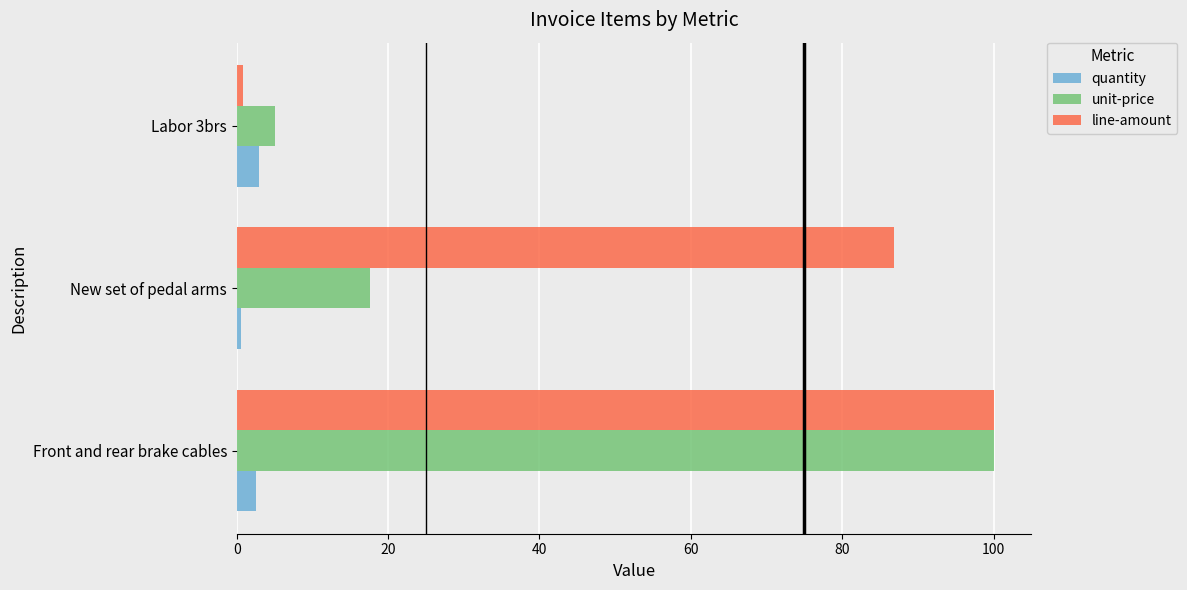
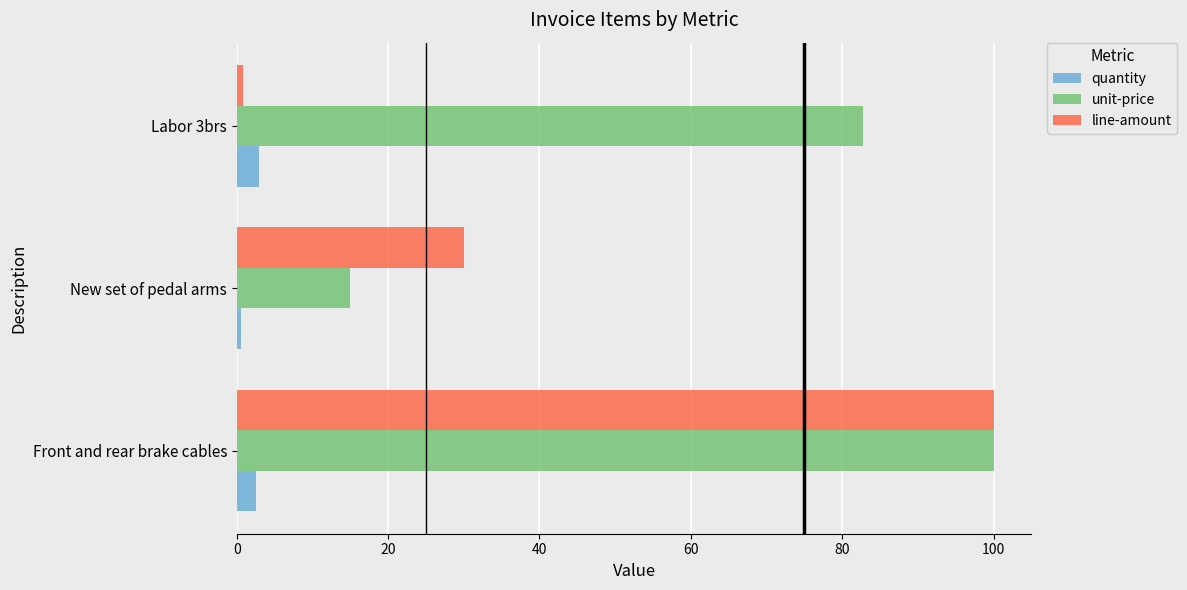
unit-price, Labor 3brs: 5 -> 83
line-amount, New set of pedal arms: 87 -> 30
unit-price, New set of pedal arms: 18 -> 15
